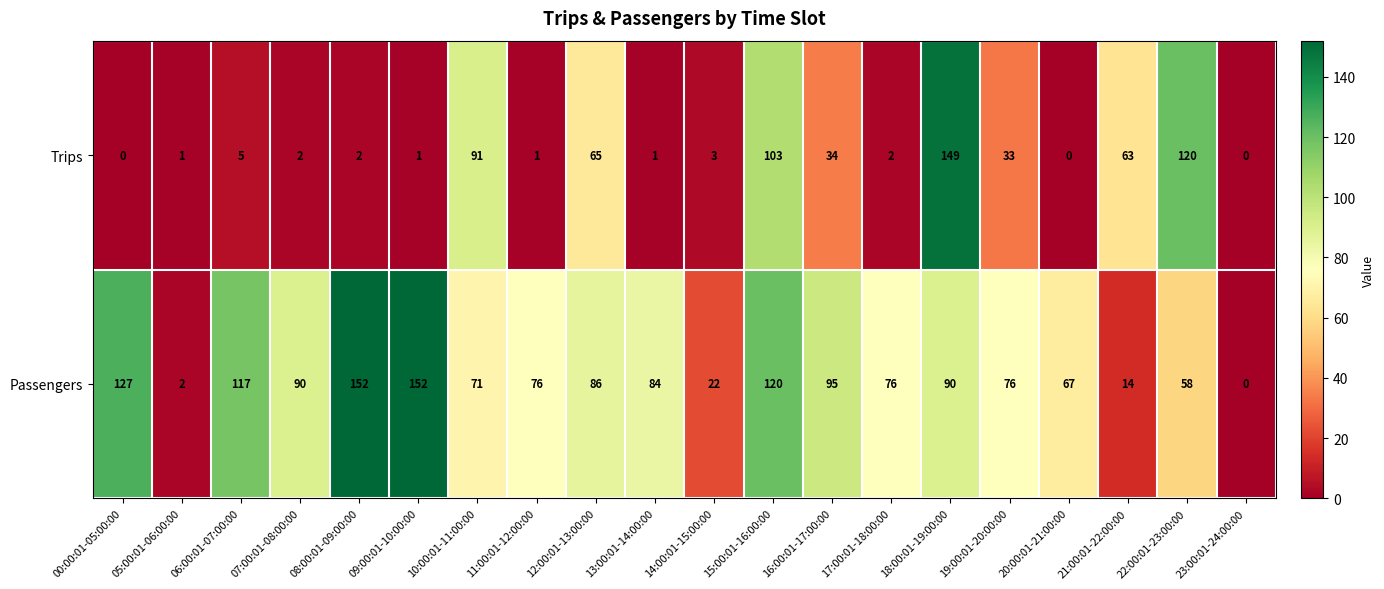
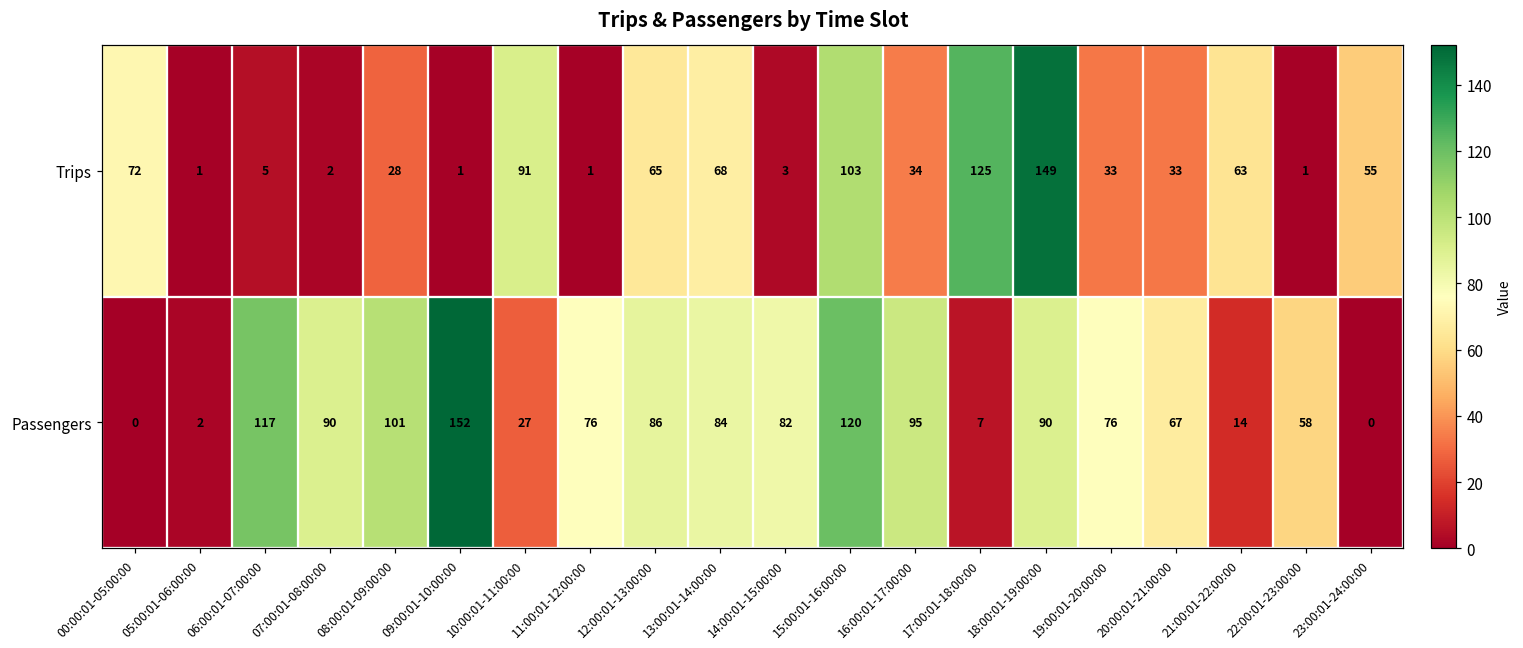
Trips, 00:00:01-05:00:00: 0 -> 72
Trips, 08:00:01-09:00:00: 2 -> 28
Trips, 13:00:01-14:00:00: 1 -> 68
Trips, 17:00:01-18:00:00: 2 -> 125
Trips, 20:00:01-21:00:00: 0 -> 33
Trips, 22:00:01-23:00:00: 120 -> 1
Trips, 23:00:01-24:00:00: 0 -> 55
Passengers, 00:00:01-05:00:00: 127 -> 0
Passengers, 08:00:01-09:00:00: 152 -> 101
Passengers, 10:00:01-11:00:00: 71 -> 27
Passengers, 14:00:01-15:00:00: 22 -> 82
Passengers, 17:00:01-18:00:00: 76 -> 7
